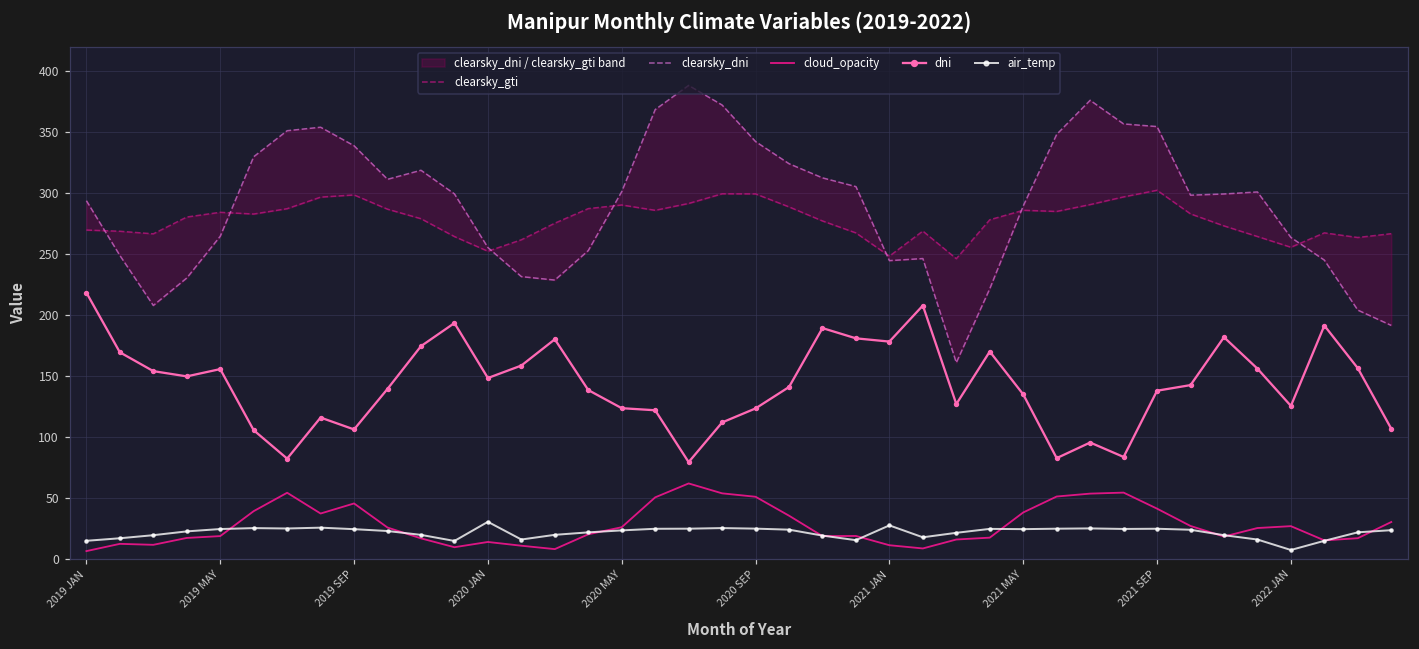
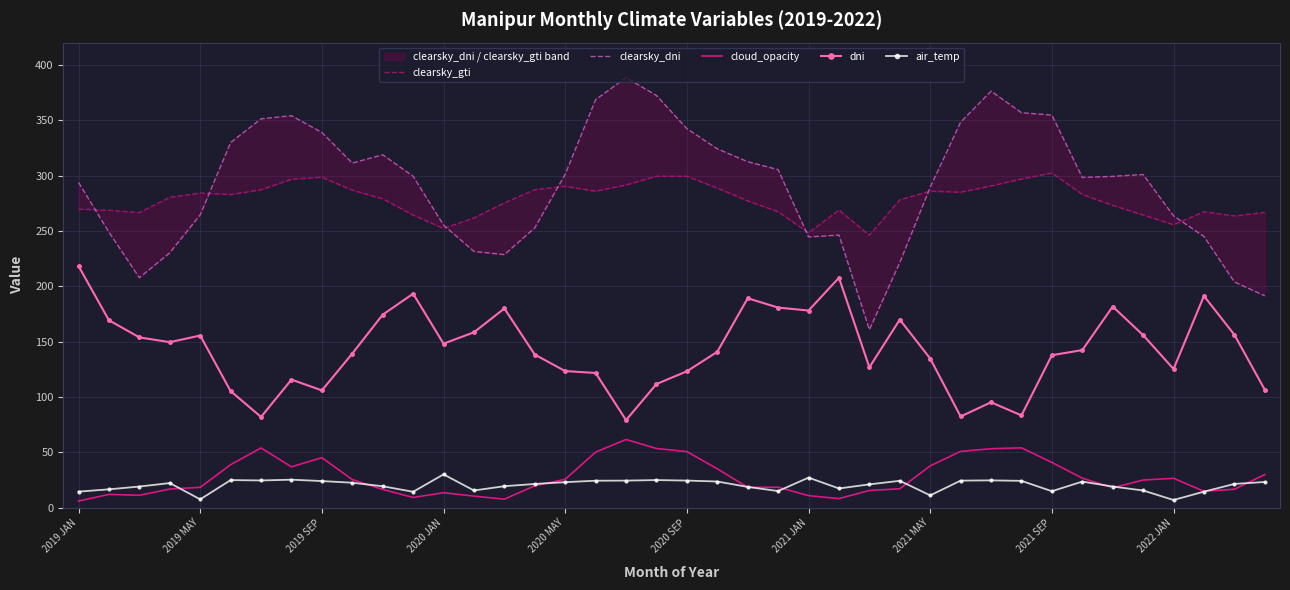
air_temp, 2019 MAY: 24 -> 8
air_temp, 2021 MAY: 24 -> 11
air_temp, 2021 SEP: 24 -> 15
